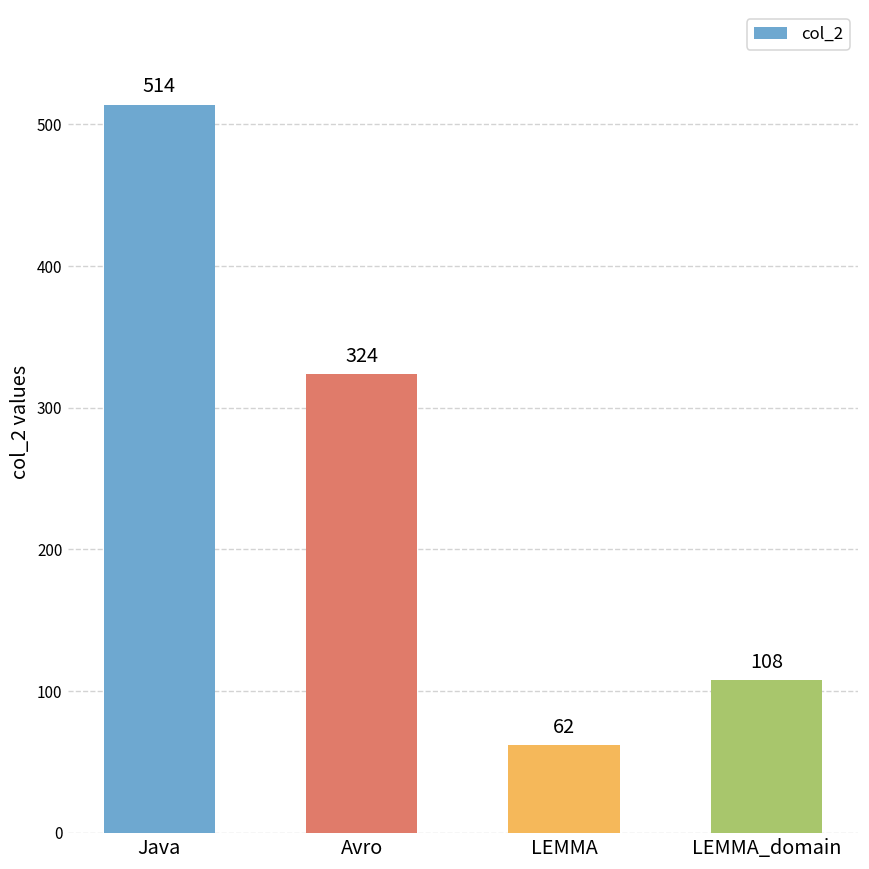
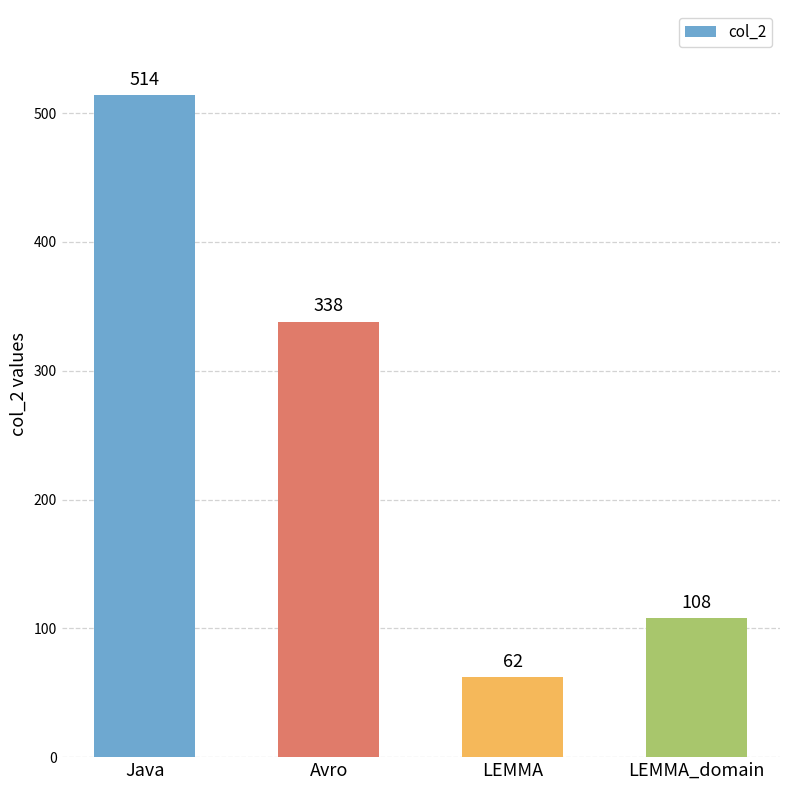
Avro: 324 -> 338
